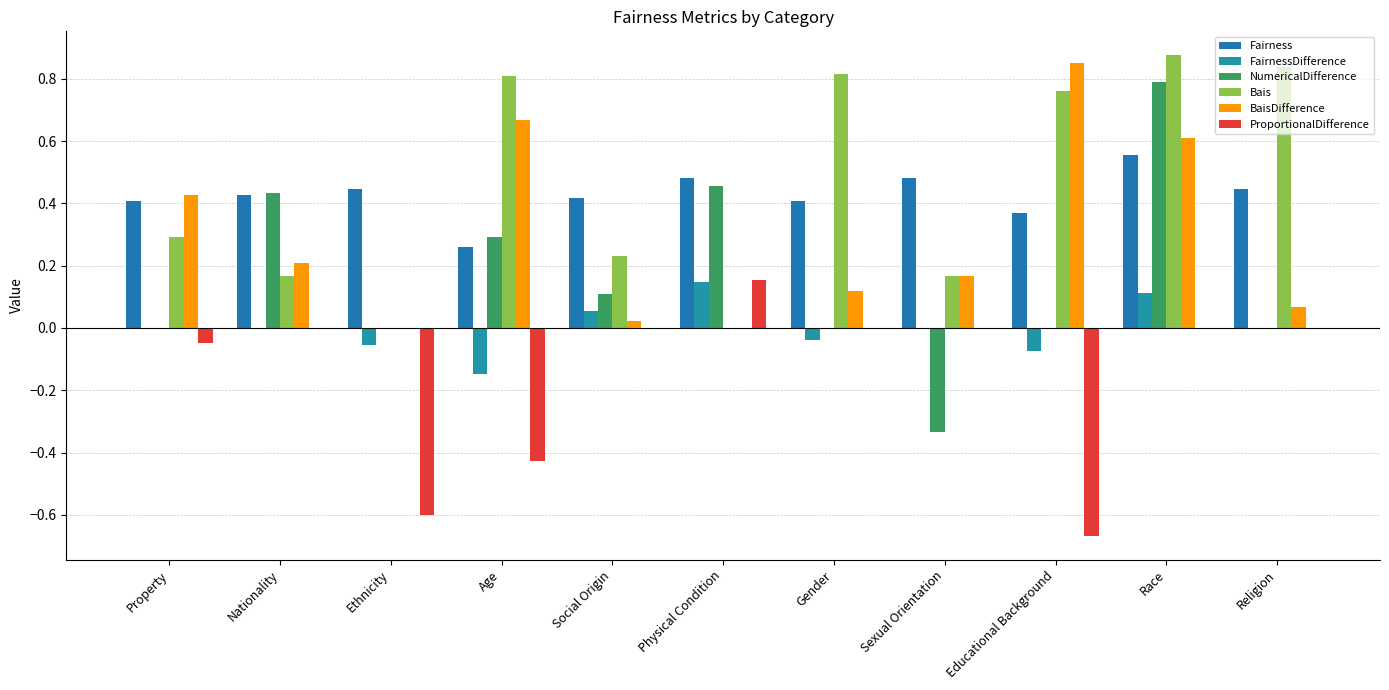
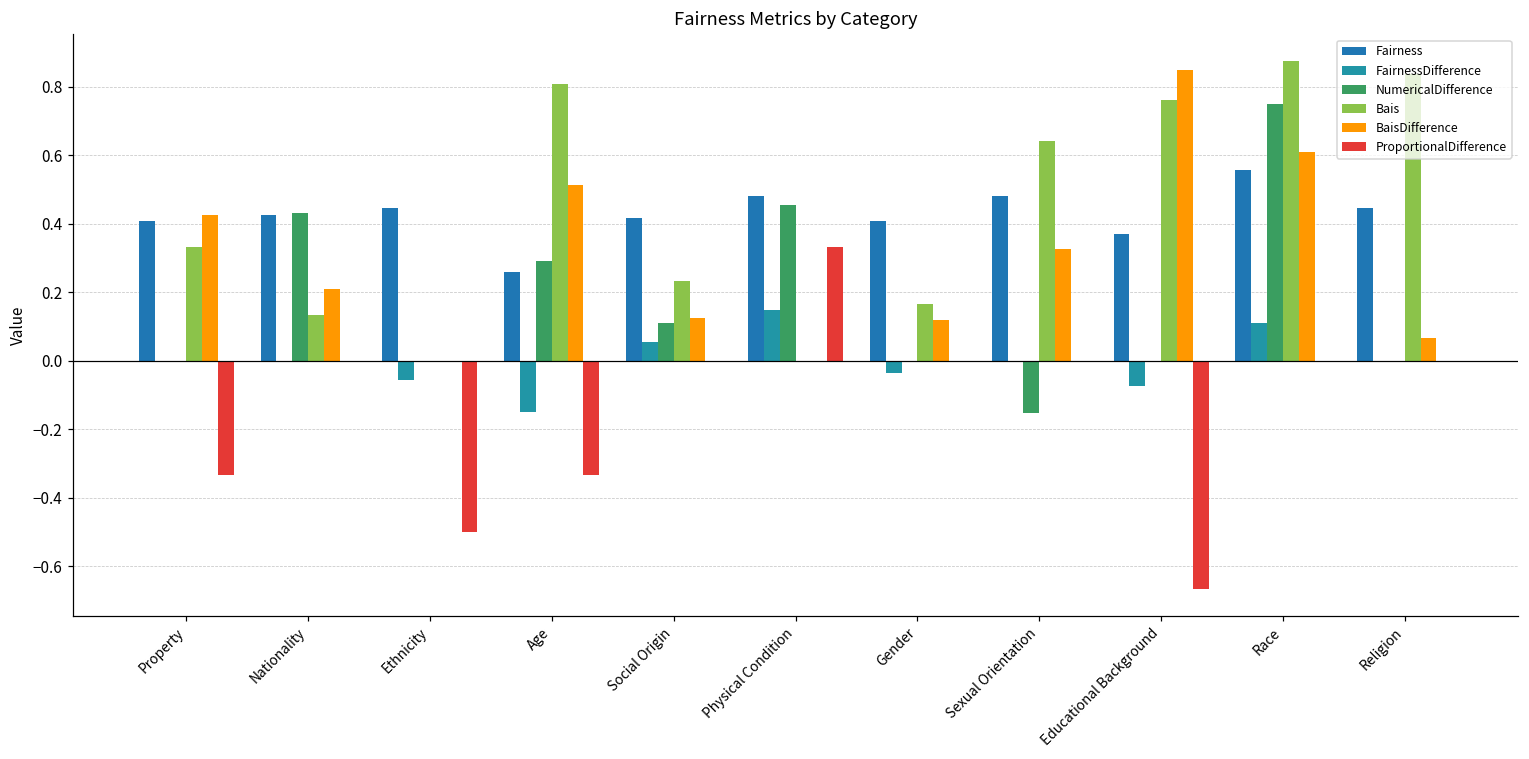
Bais, Property: 0.29 -> 0.33
ProportionalDifference, Property: -0.05 -> -0.33
Bais, Nationality: 0.17 -> 0.13
ProportionalDifference, Ethnicity: -0.6 -> -0.5
BaisDifference, Age: 0.67 -> 0.51
ProportionalDifference, Age: -0.43 -> -0.33
BaisDifference, Social Origin: 0.02 -> 0.13
ProportionalDifference, Physical Condition: 0.15 -> 0.33
Bais, Gender: 0.81 -> 0.17
NumericalDifference, Sexual Orientation: -0.33 -> -0.15
Bais, Sexual Orientation: 0.17 -> 0.64
BaisDifference, Sexual Orientation: 0.17 -> 0.33
NumericalDifference, Race: 0.79 -> 0.75
